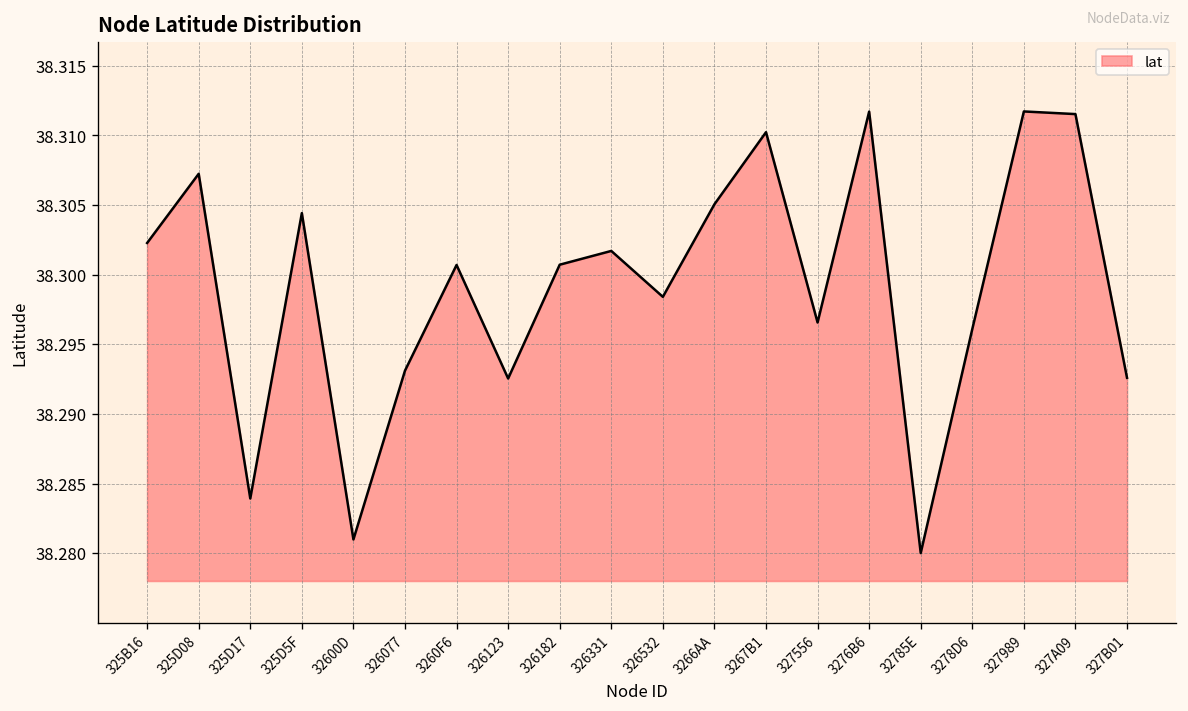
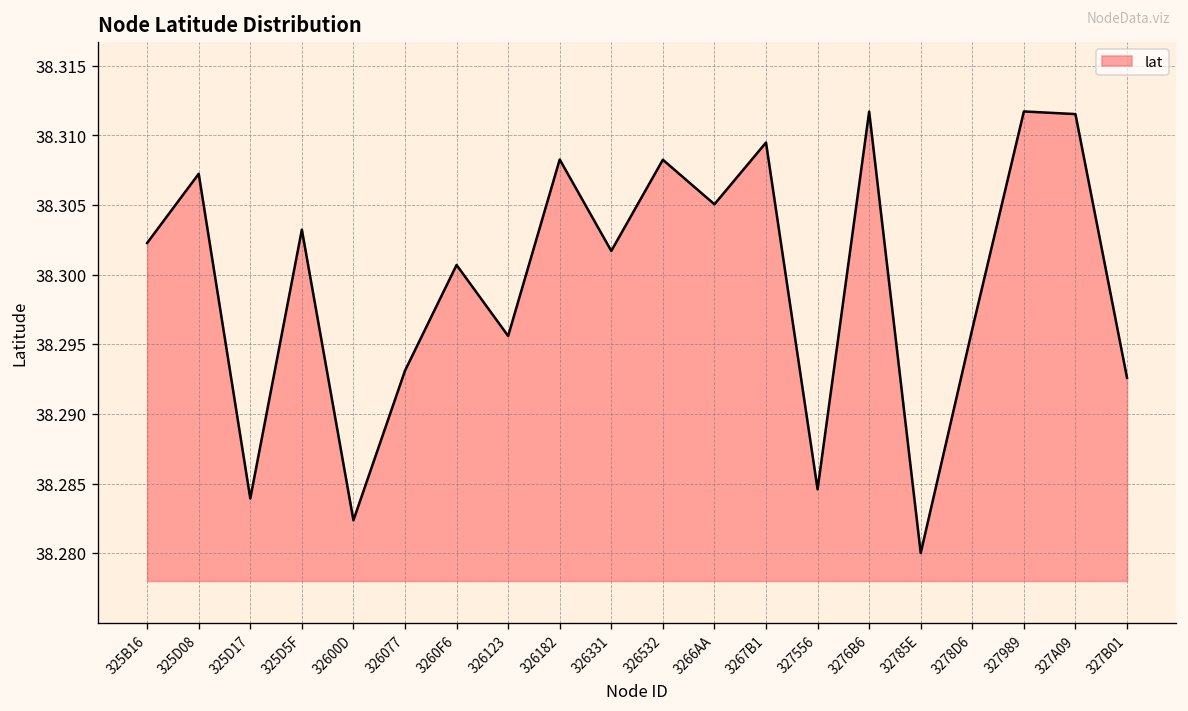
325D5F: 38.3044 -> 38.3032
32600D: 38.2810 -> 38.2824
326123: 38.2926 -> 38.2956
326182: 38.3007 -> 38.3083
326532: 38.2984 -> 38.3083
3267B1: 38.3102 -> 38.3095
327556: 38.2966 -> 38.2846
